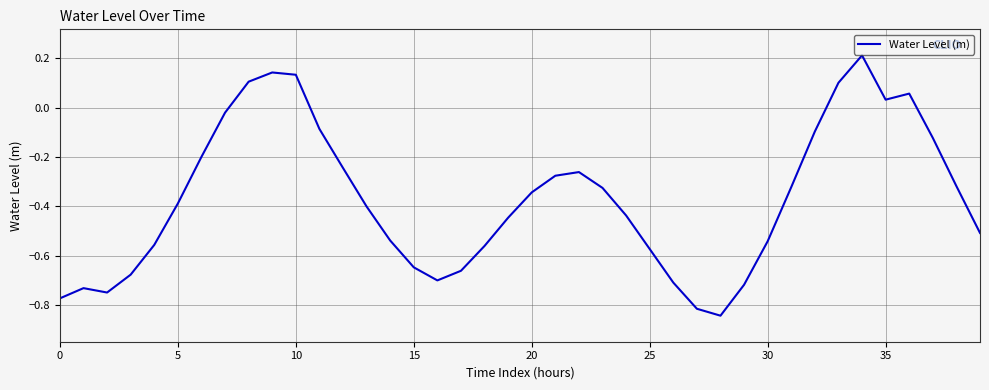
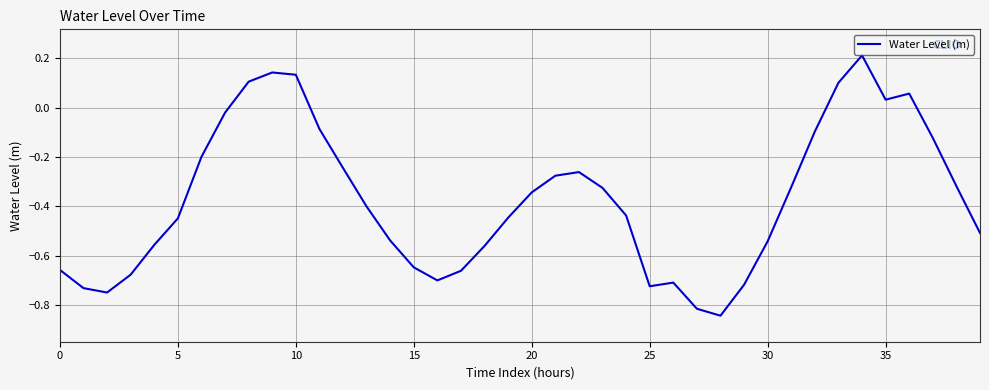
0: -0.77 -> -0.66
5: -0.39 -> -0.45
25: -0.57 -> -0.72
